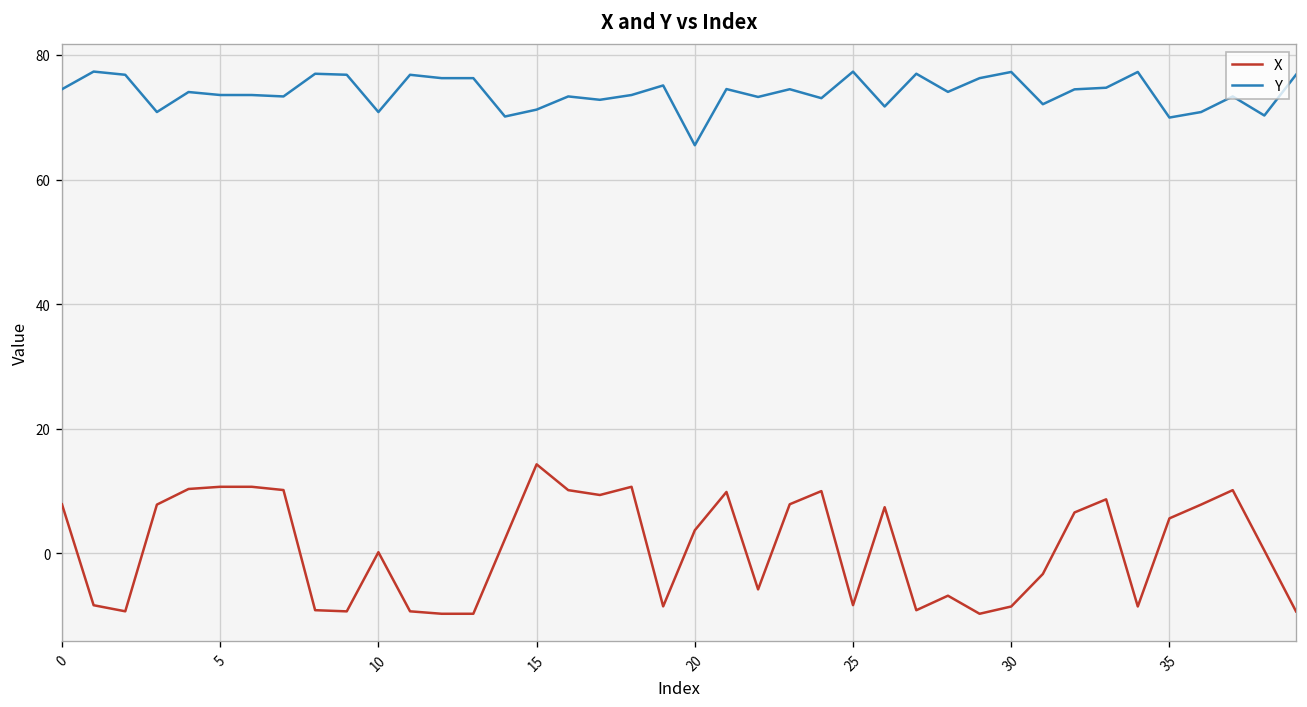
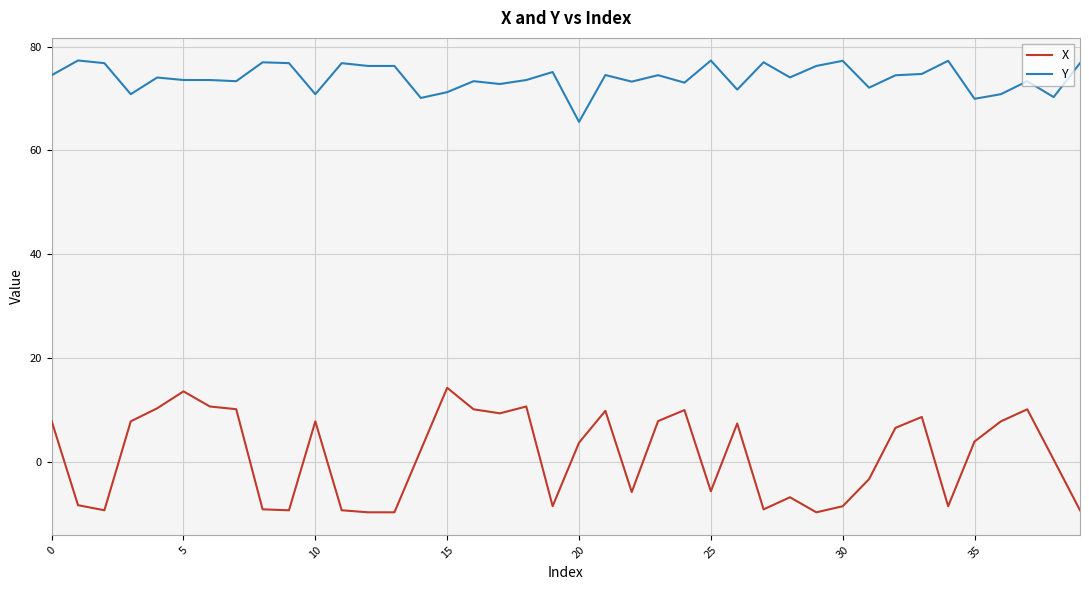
X, 5: 11 -> 14
X, 10: 0 -> 8
X, 25: -8 -> -6
X, 35: 6 -> 4
